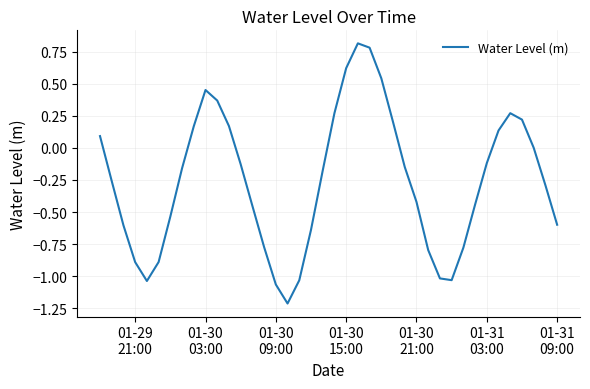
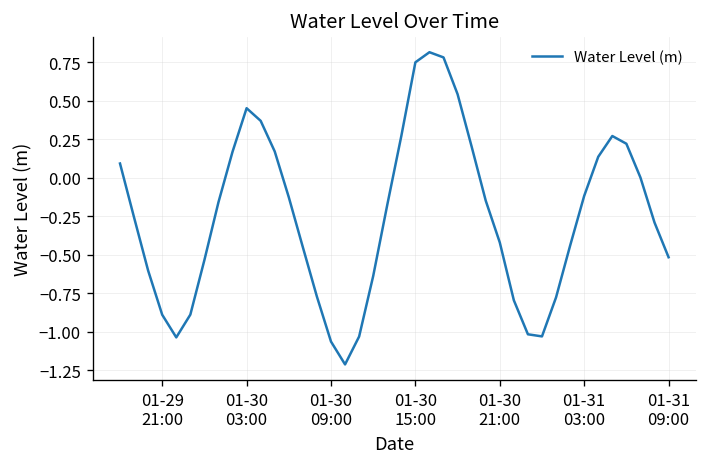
01-30 15:00: 0.62 -> 0.75
01-31 09:00: -0.60 -> -0.52
